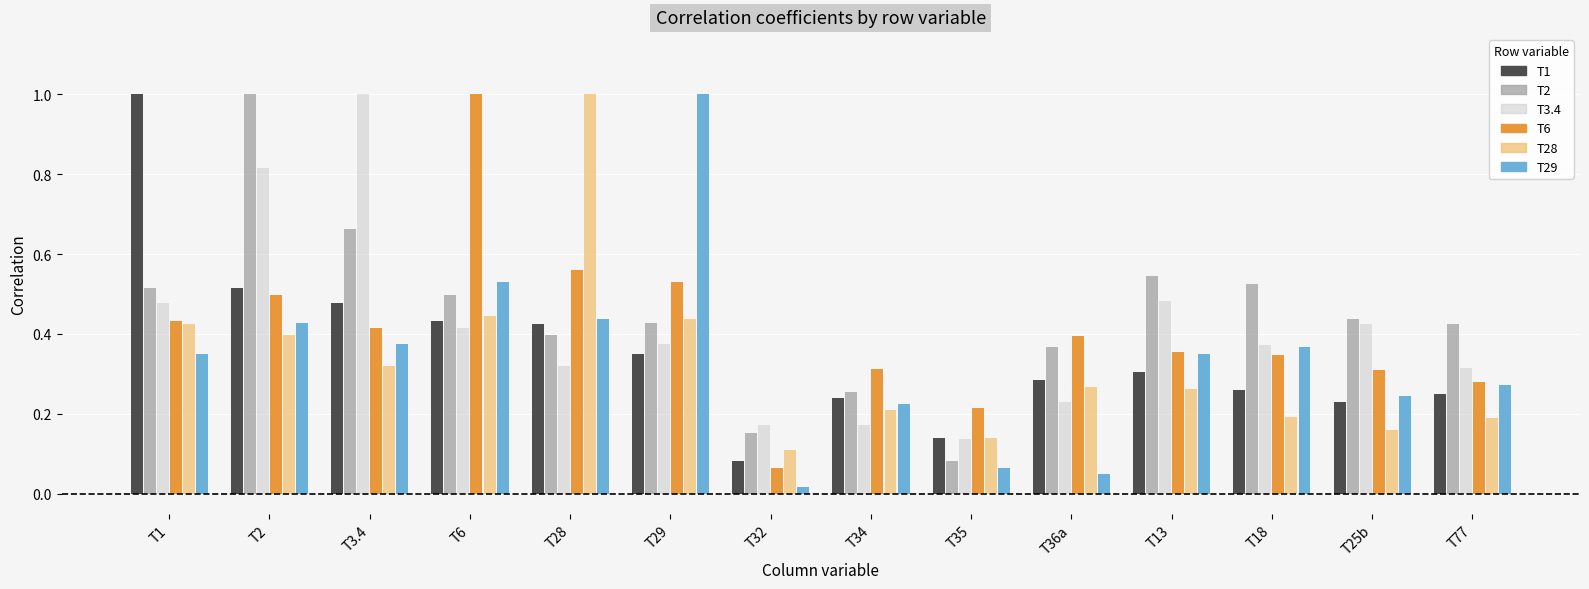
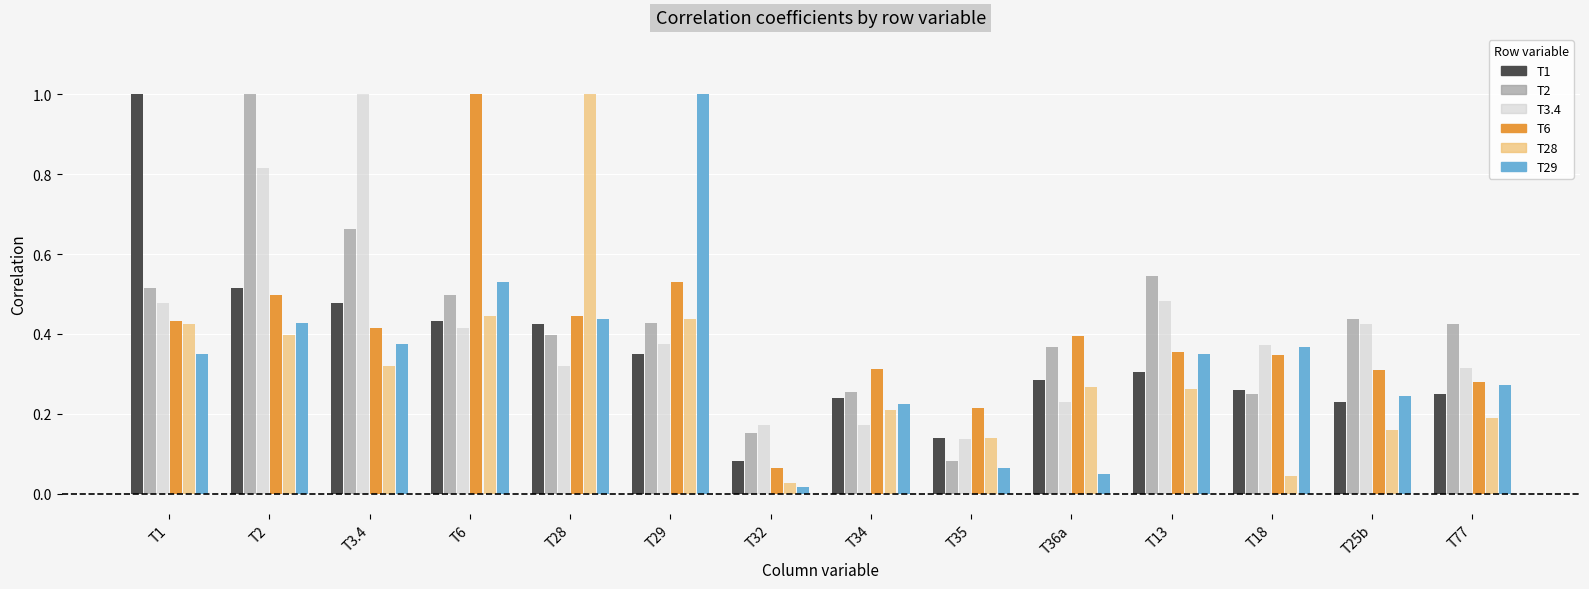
T6, T28: 0.56 -> 0.44
T28, T32: 0.11 -> 0.03
T2, T18: 0.53 -> 0.25
T28, T18: 0.19 -> 0.05
